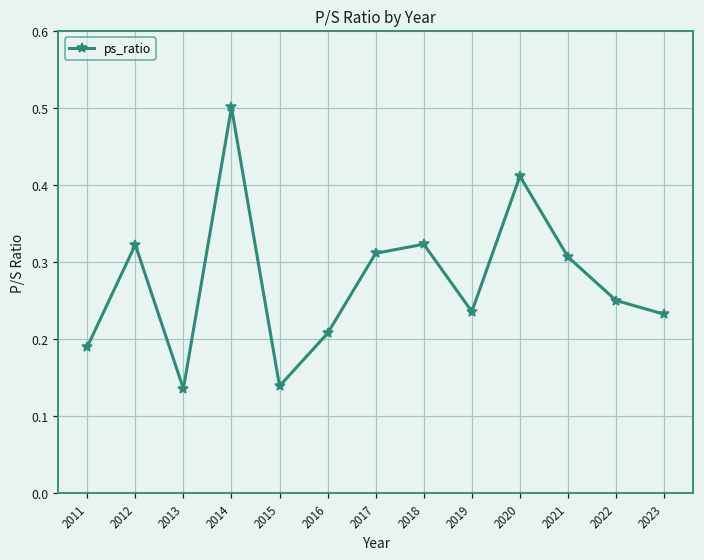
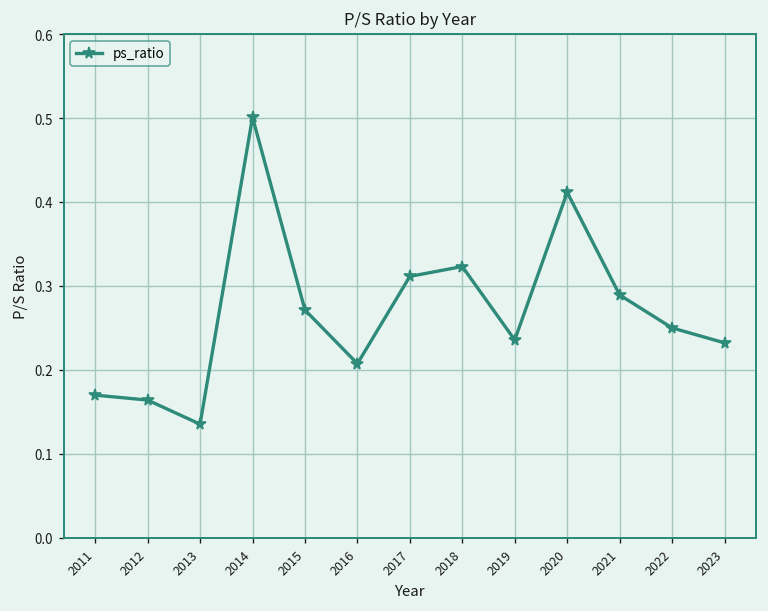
2011: 0.19 -> 0.17
2012: 0.32 -> 0.16
2015: 0.14 -> 0.27
2021: 0.31 -> 0.29
